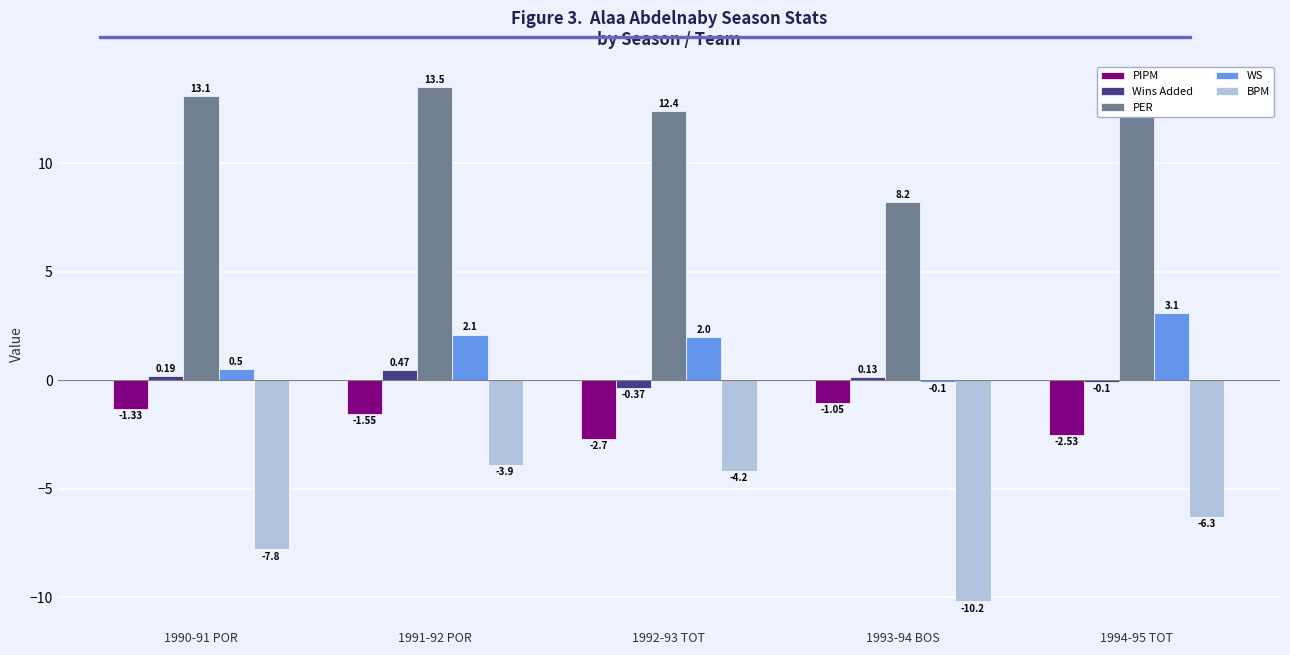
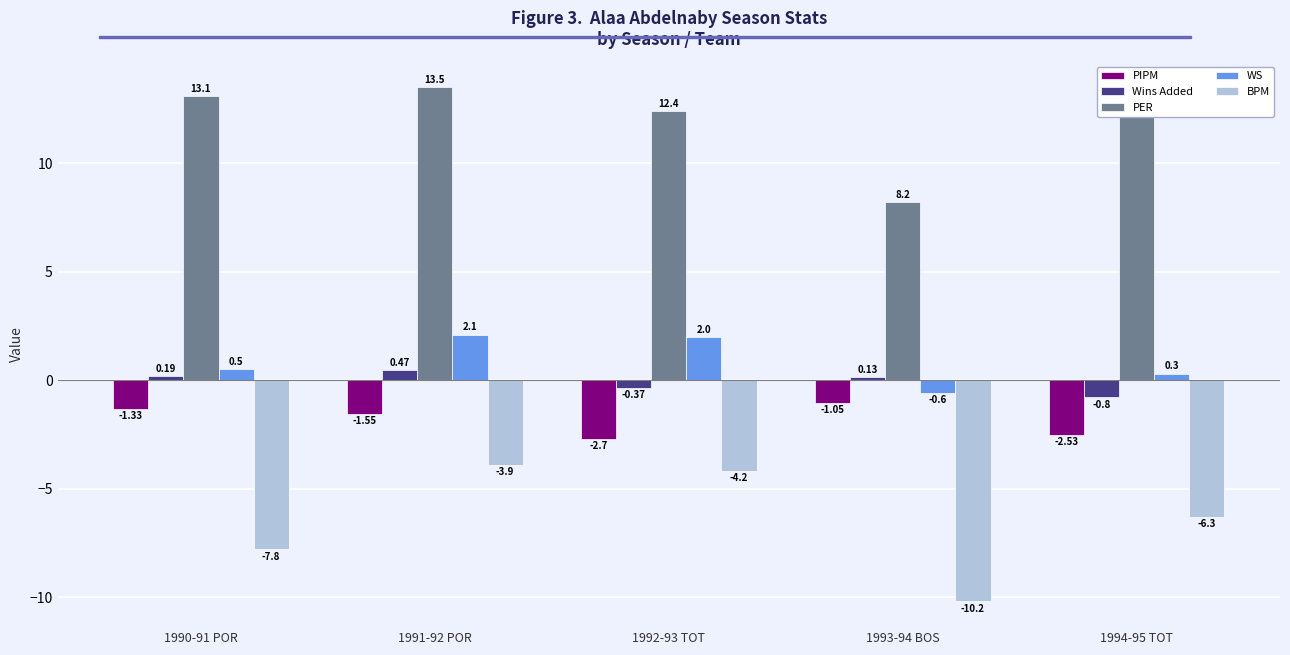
WS, 1993-94 BOS: -0.1 -> -0.6
Wins Added, 1994-95 TOT: -0.1 -> -0.8
WS, 1994-95 TOT: 3.1 -> 0.3
